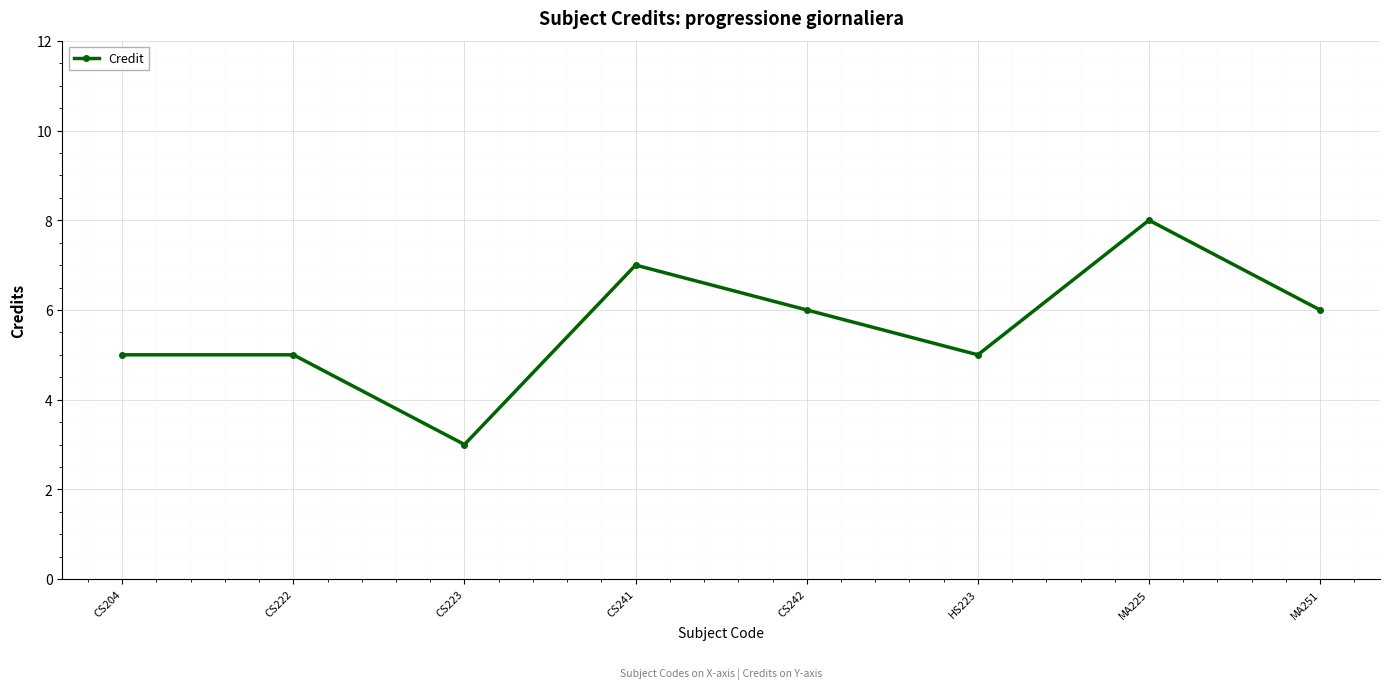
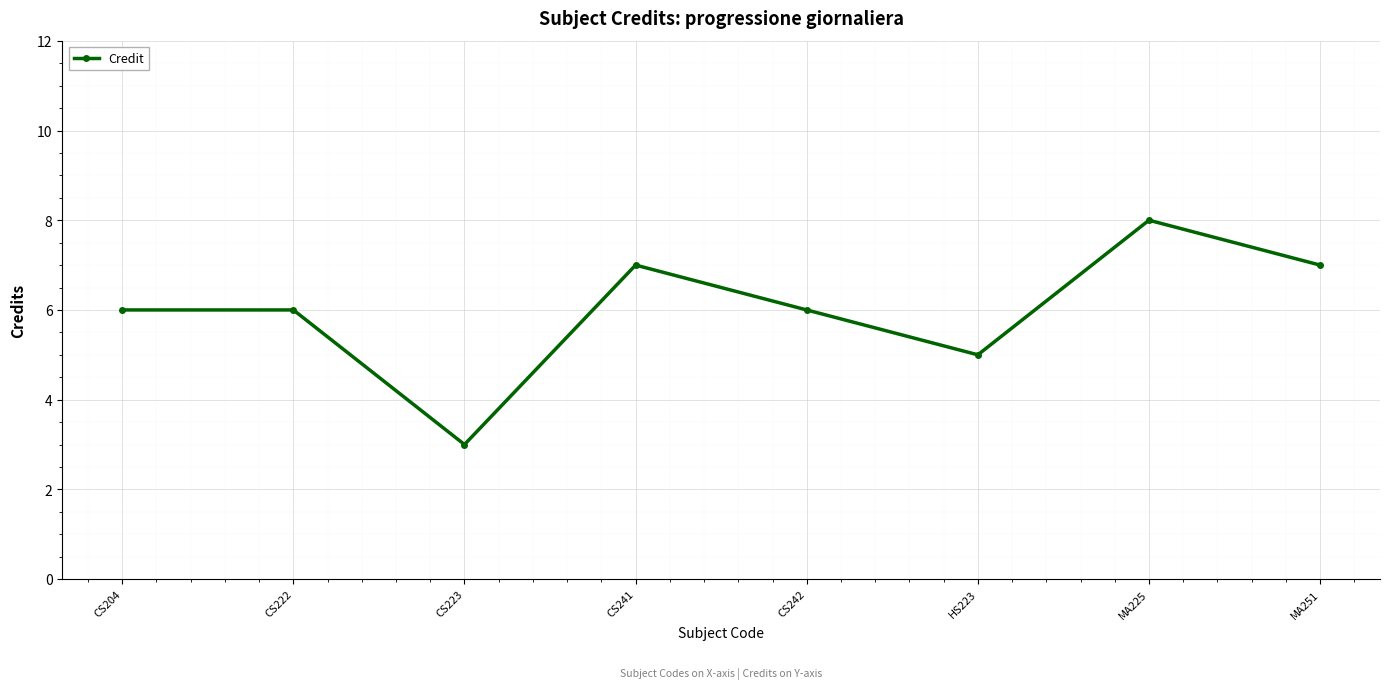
CS204: 5 -> 6
CS222: 5 -> 6
MA251: 6 -> 7
